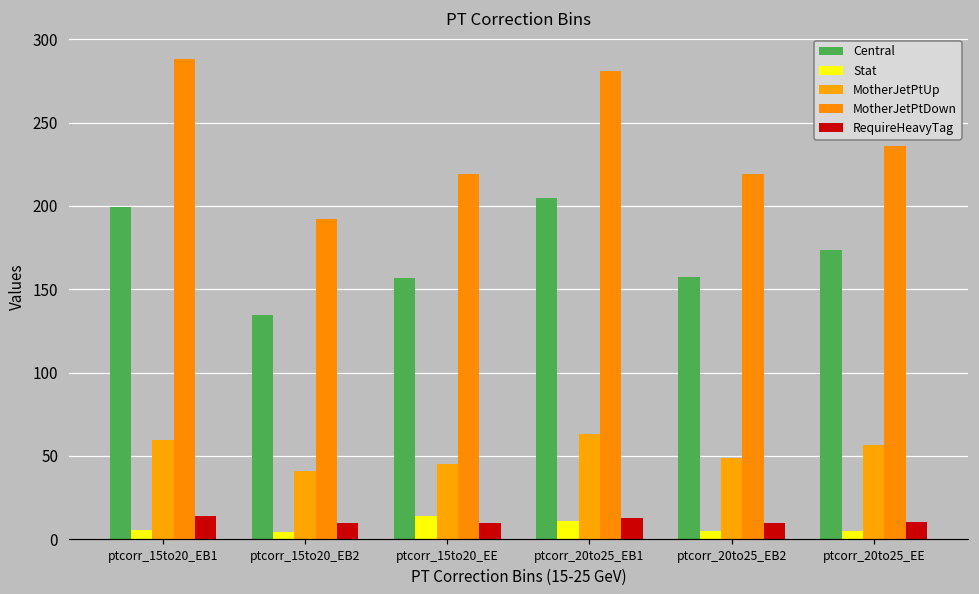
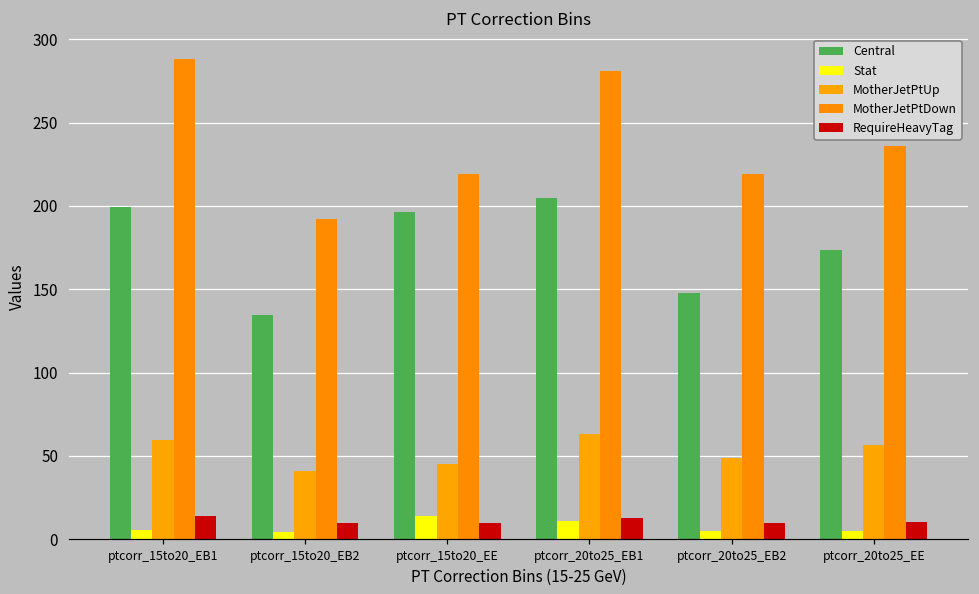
Central, ptcorr_15to20_EE: 157 -> 196
Central, ptcorr_20to25_EB2: 157 -> 148
